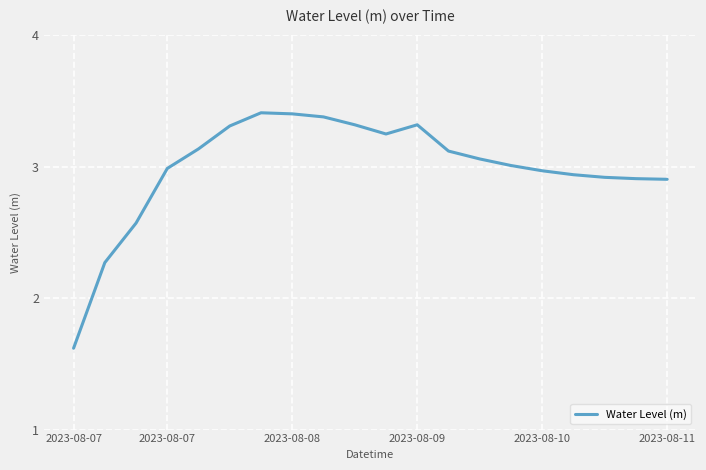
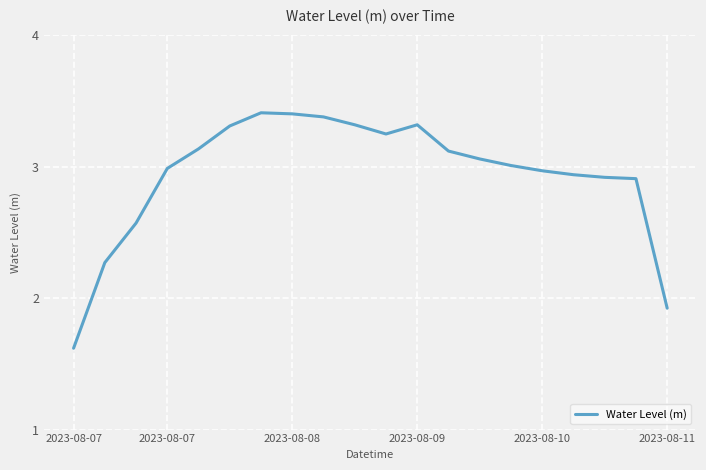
2023-08-11: 2.91 -> 1.92
